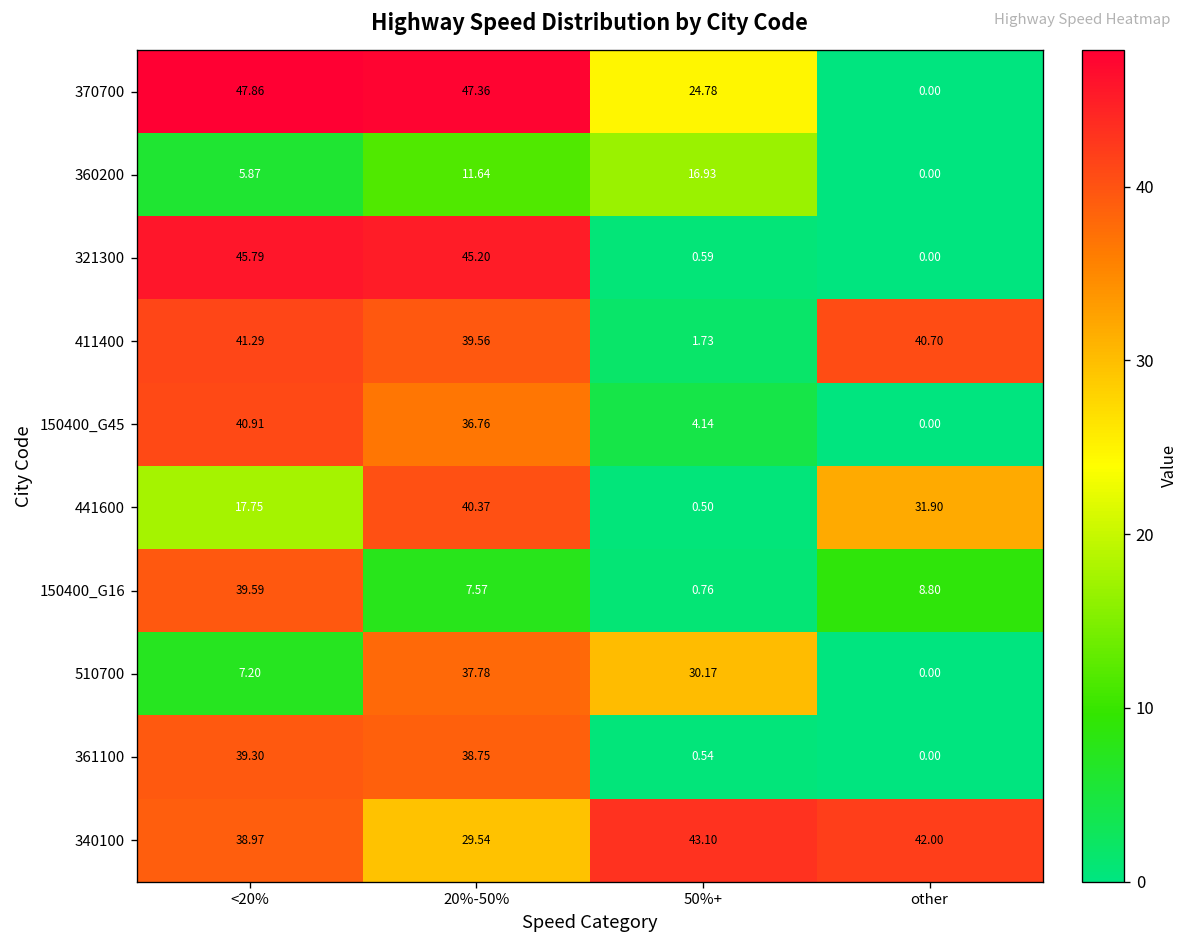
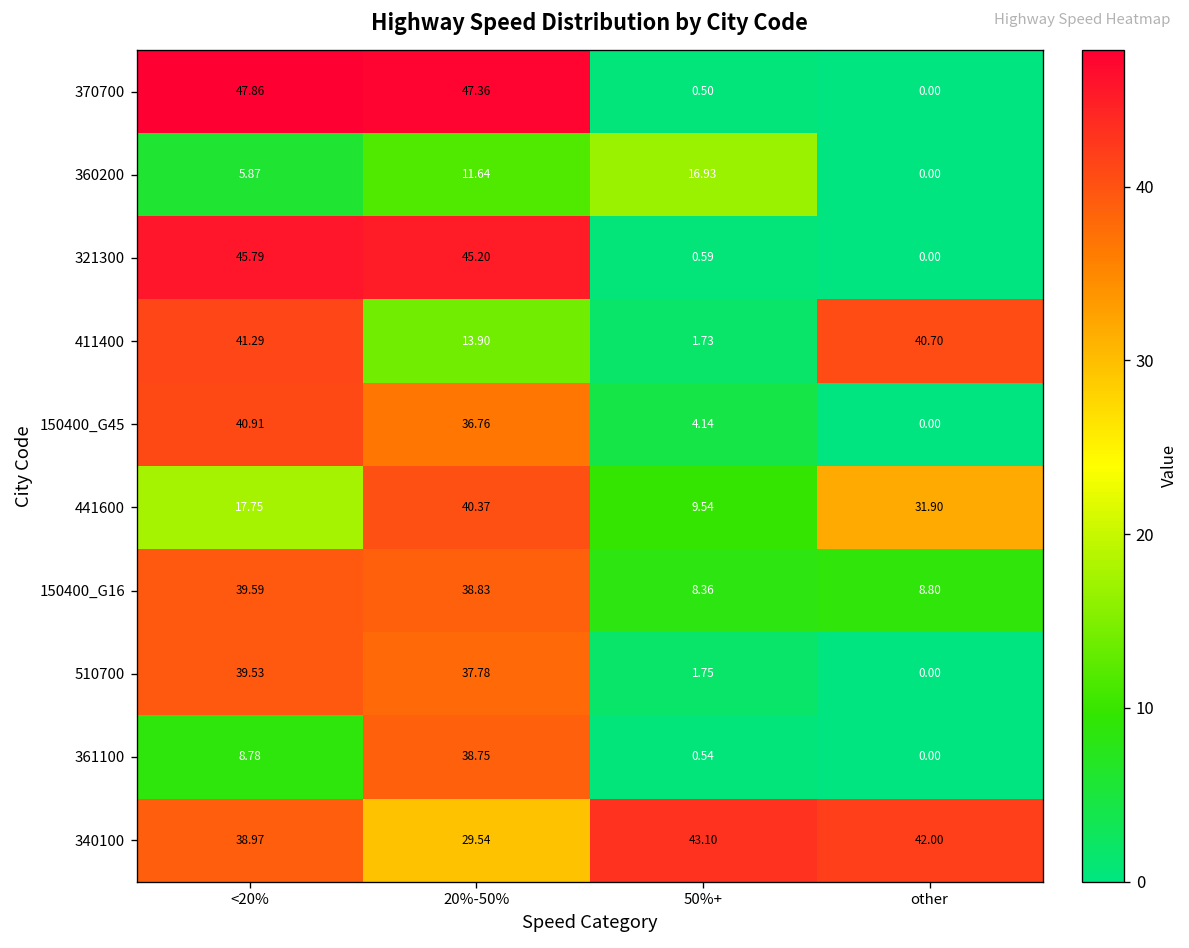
370700, 50%+: 24.78 -> 0.50
411400, 20%-50%: 39.56 -> 13.90
441600, 50%+: 0.50 -> 9.54
150400_G16, 20%-50%: 7.57 -> 38.83
150400_G16, 50%+: 0.76 -> 8.36
510700, <20%: 7.20 -> 39.53
510700, 50%+: 30.17 -> 1.75
361100, <20%: 39.30 -> 8.78
